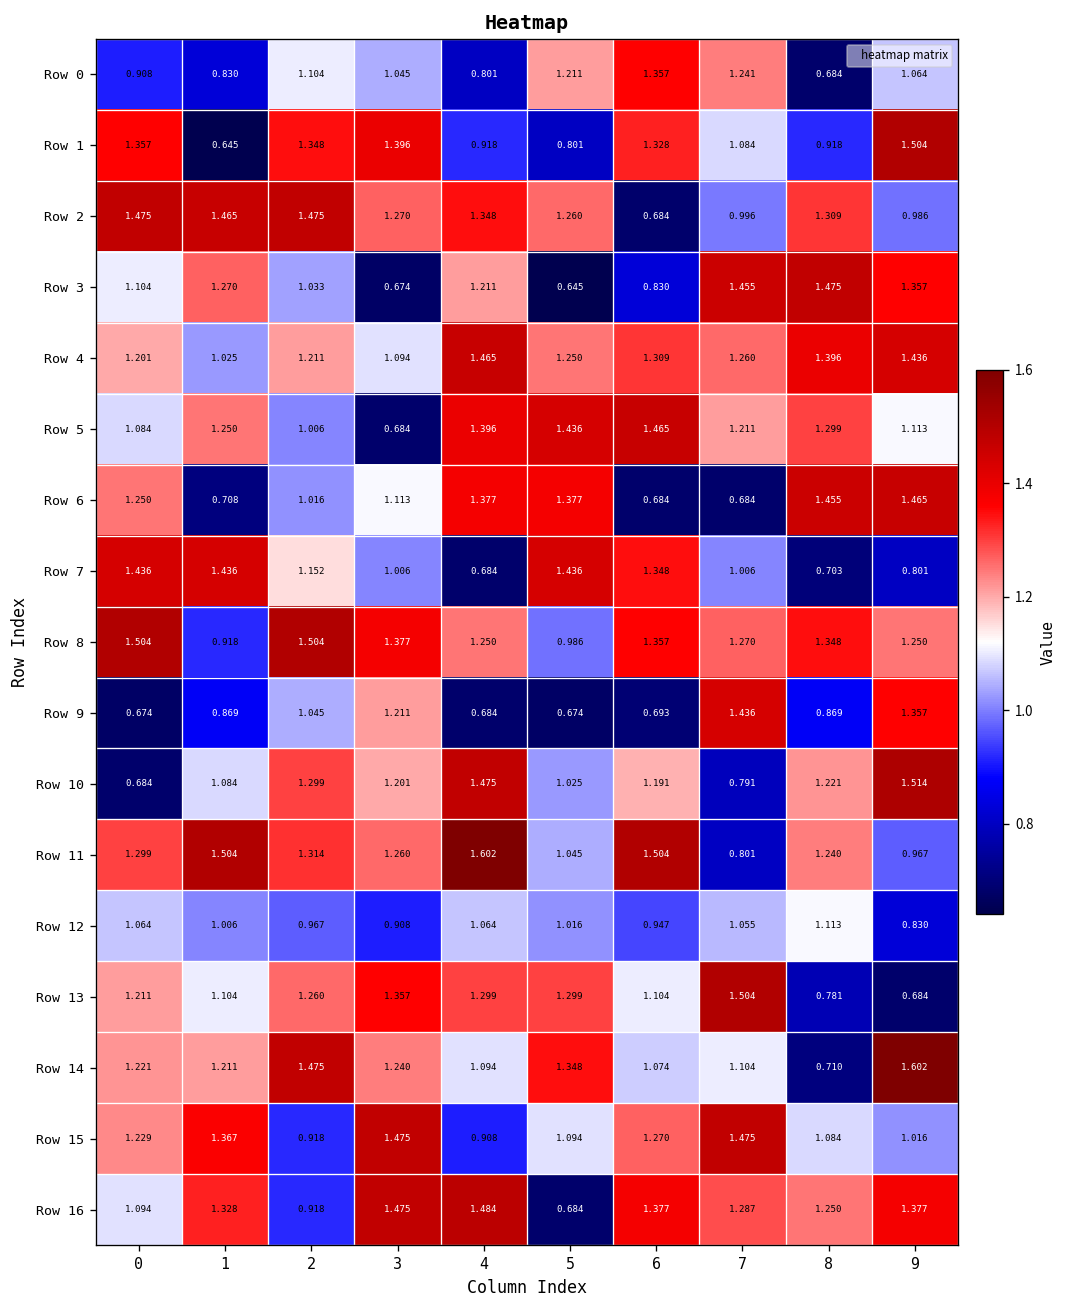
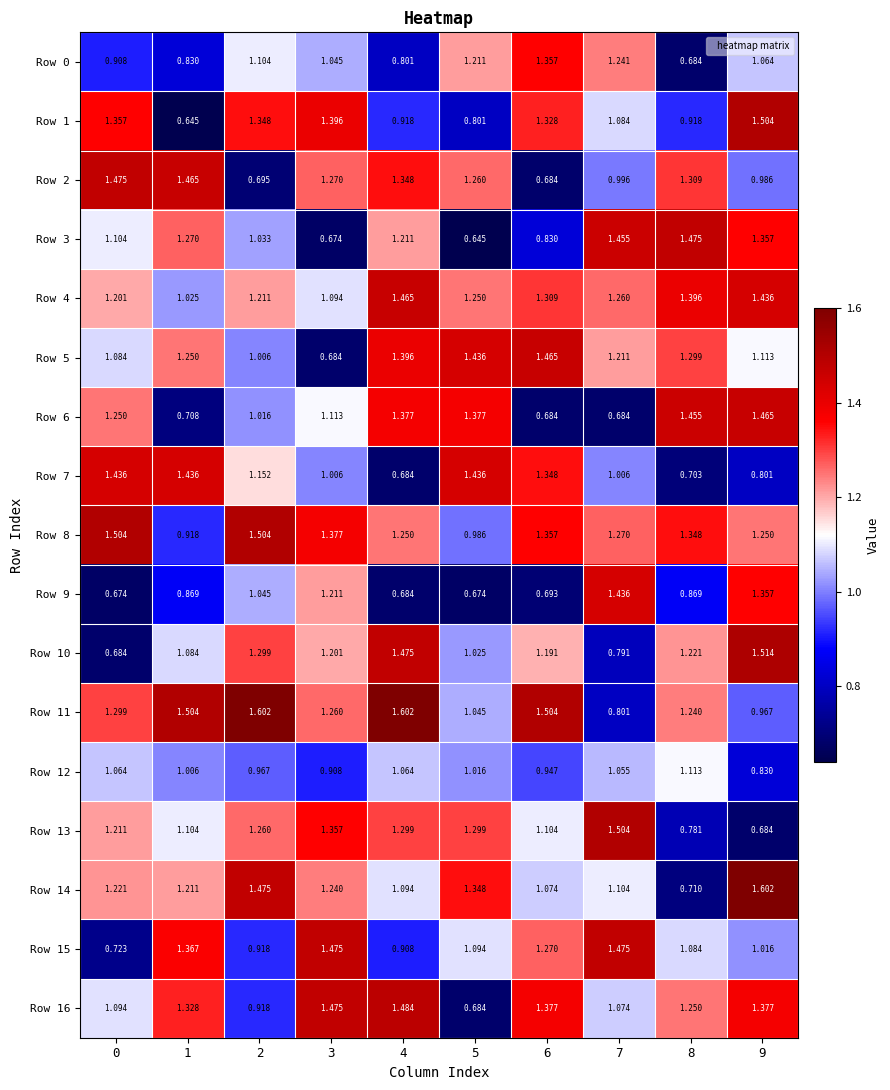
Row 2, 2: 1.475 -> 0.695
Row 11, 2: 1.314 -> 1.602
Row 15, 0: 1.229 -> 0.723
Row 16, 7: 1.287 -> 1.074
